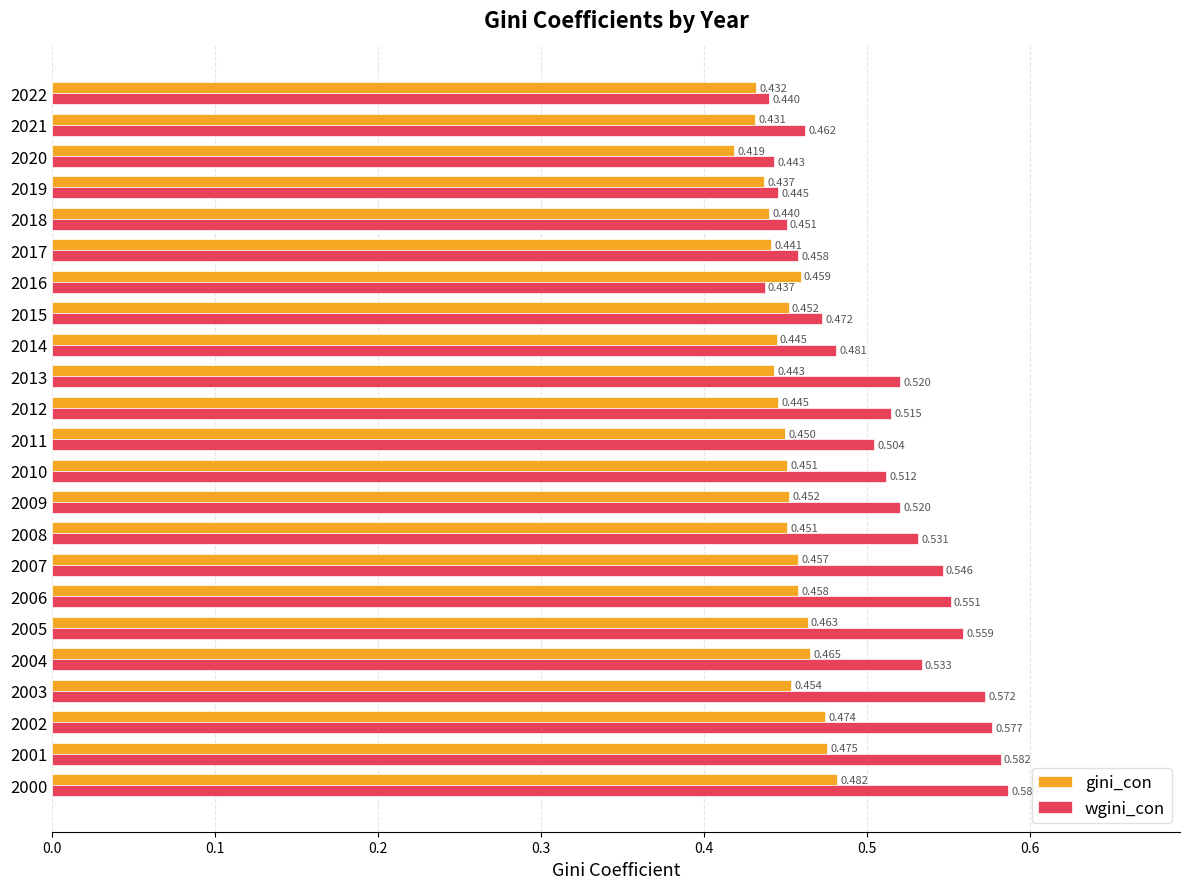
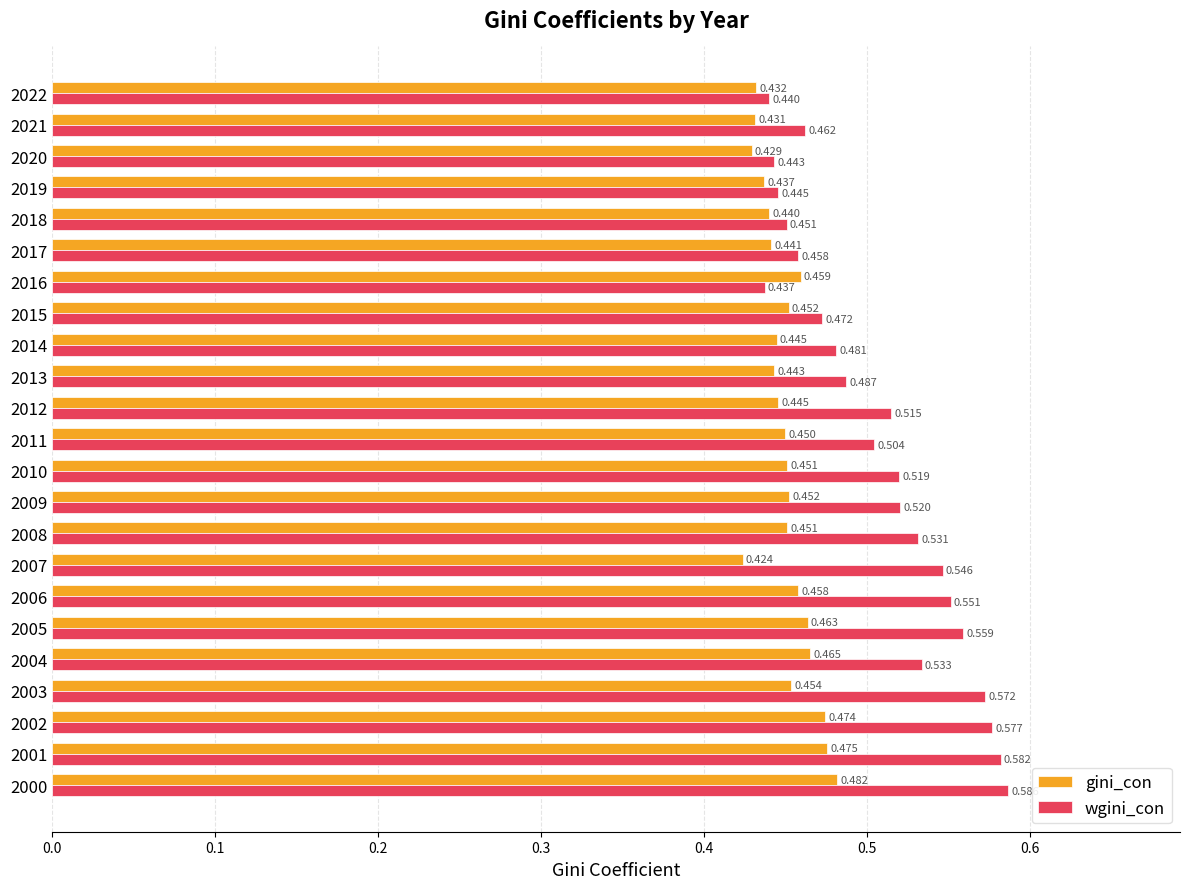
gini_con, 2020: 0.419 -> 0.429
wgini_con, 2013: 0.520 -> 0.487
wgini_con, 2010: 0.512 -> 0.519
gini_con, 2007: 0.457 -> 0.424
